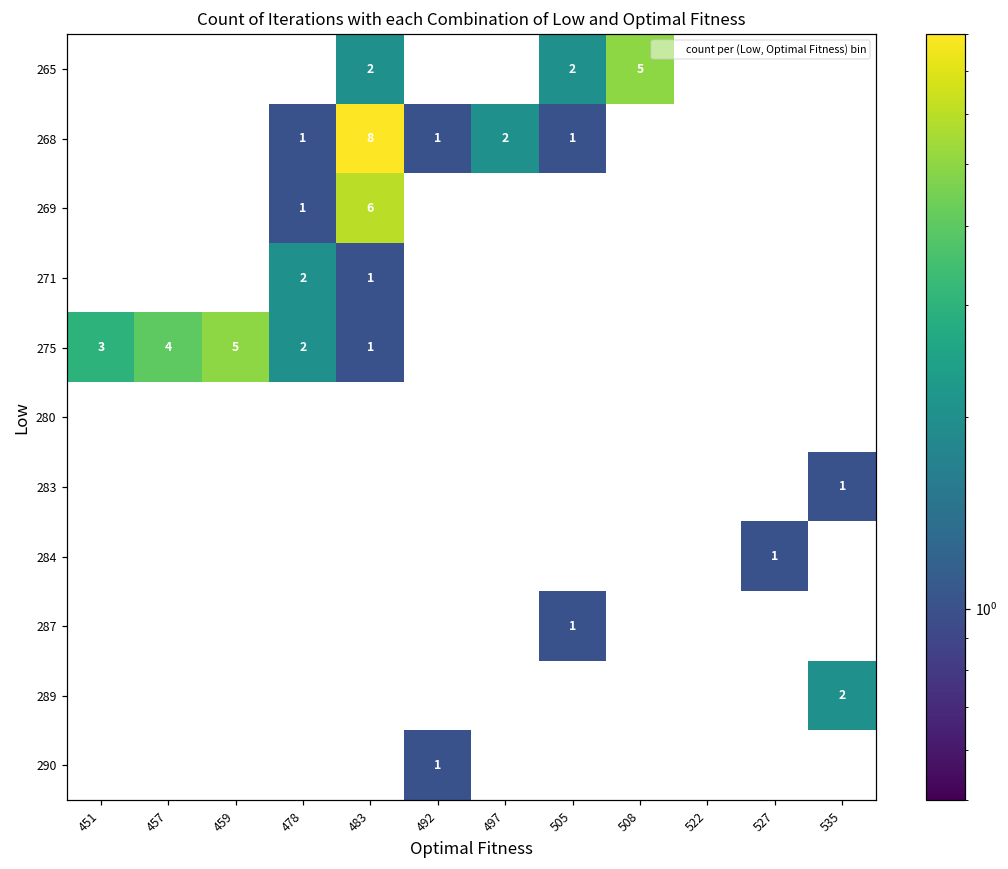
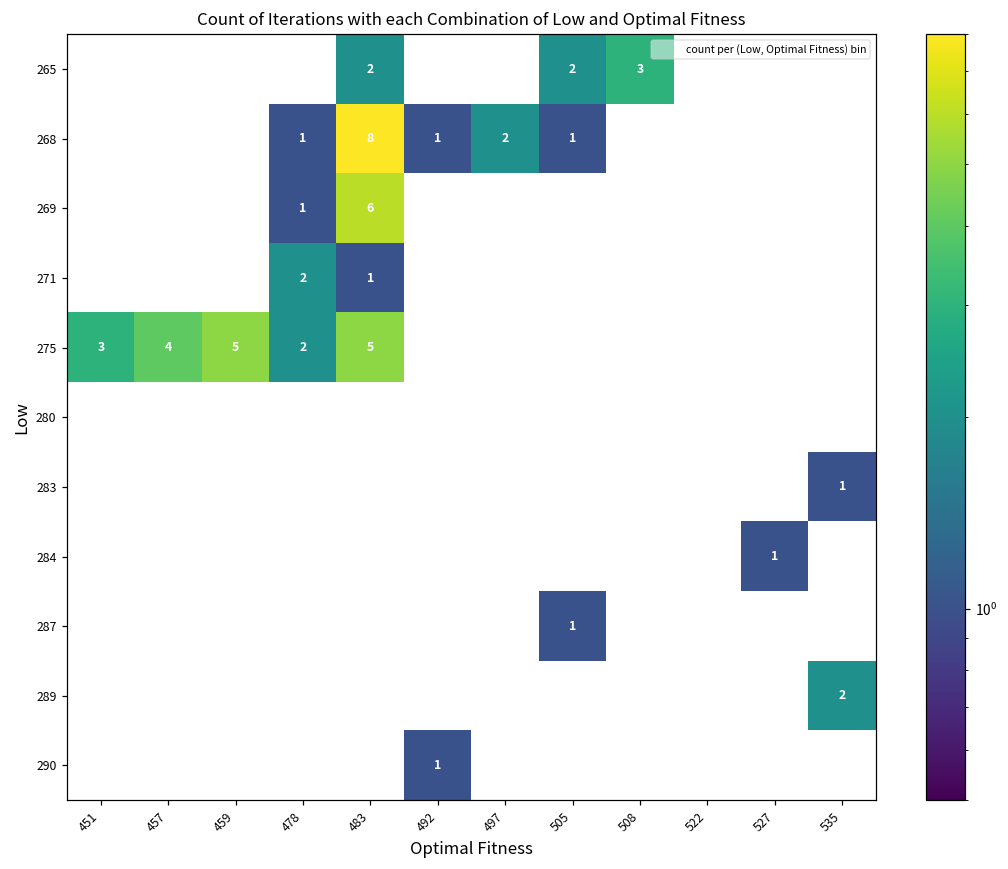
265, 508: 5 -> 3
275, 483: 1 -> 5
